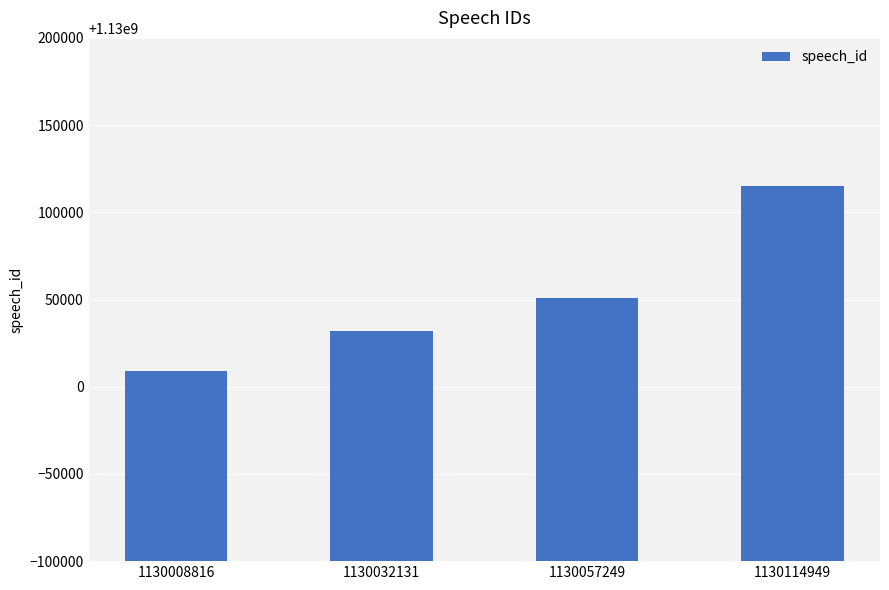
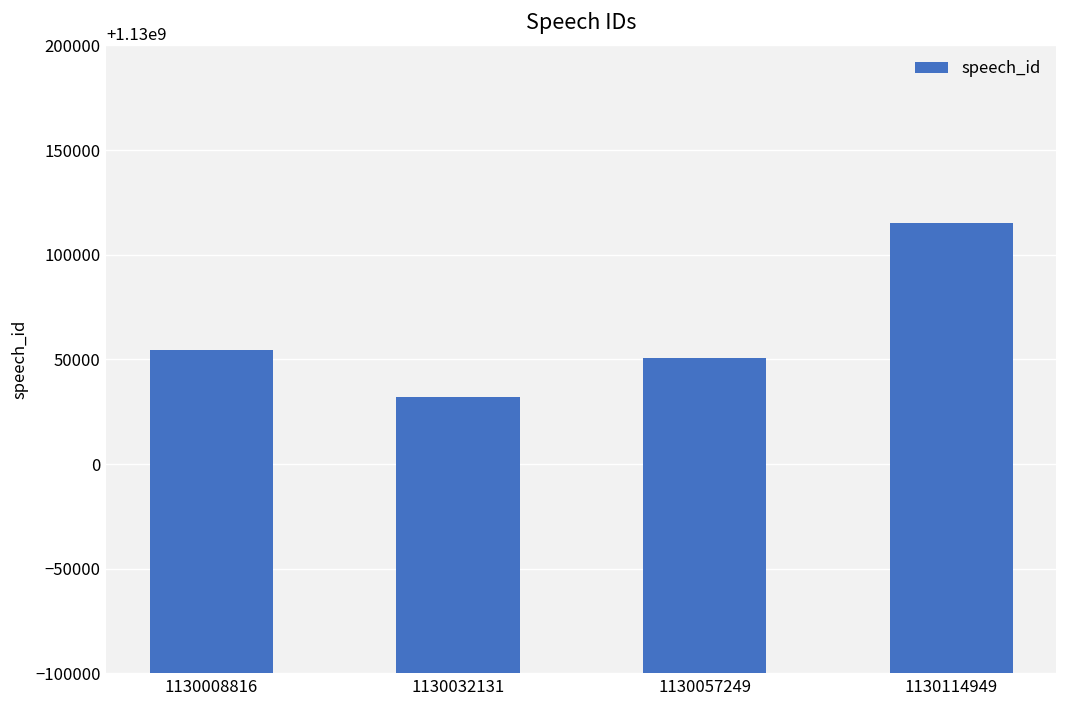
1130008816: 1130009000 -> 1130054000
